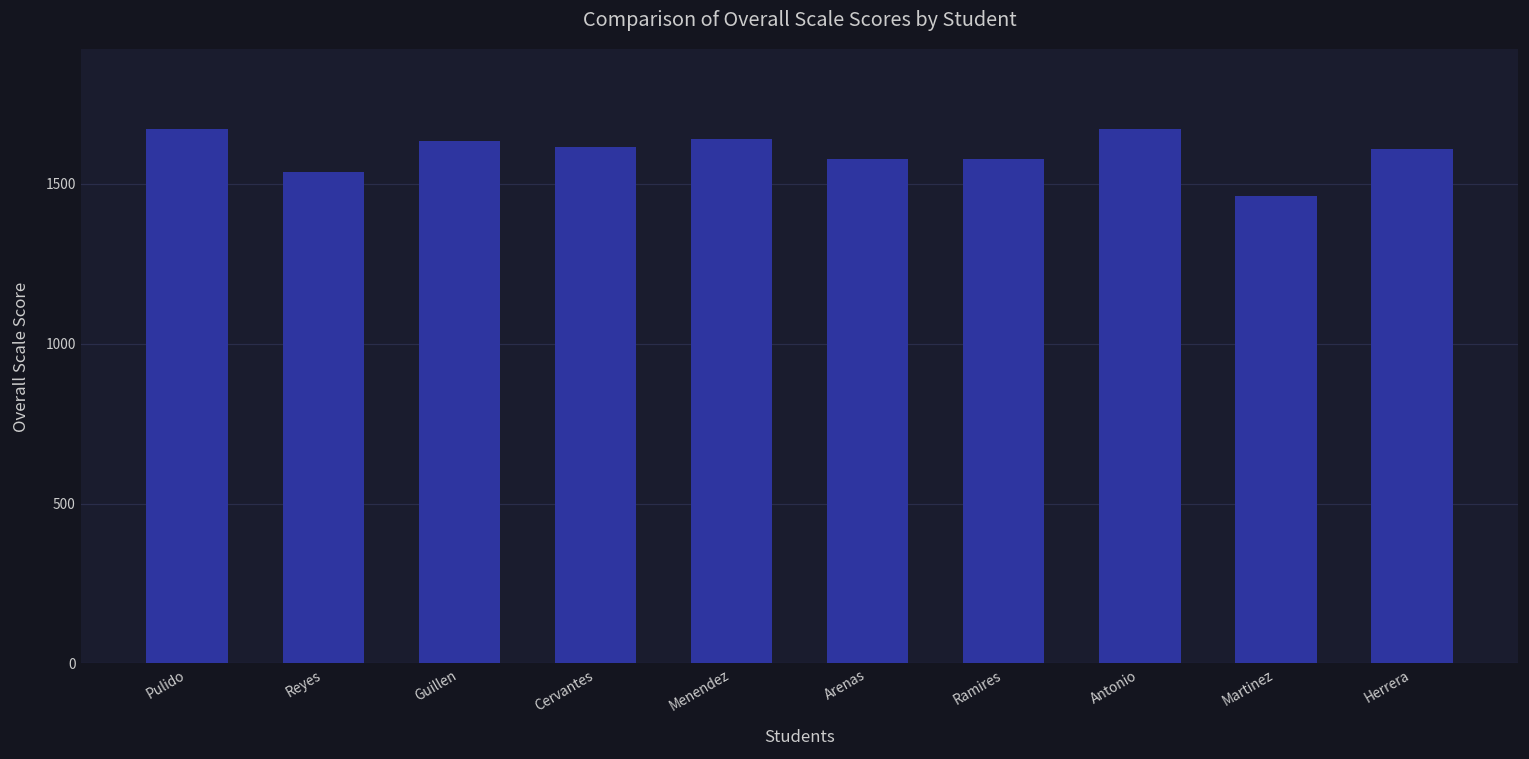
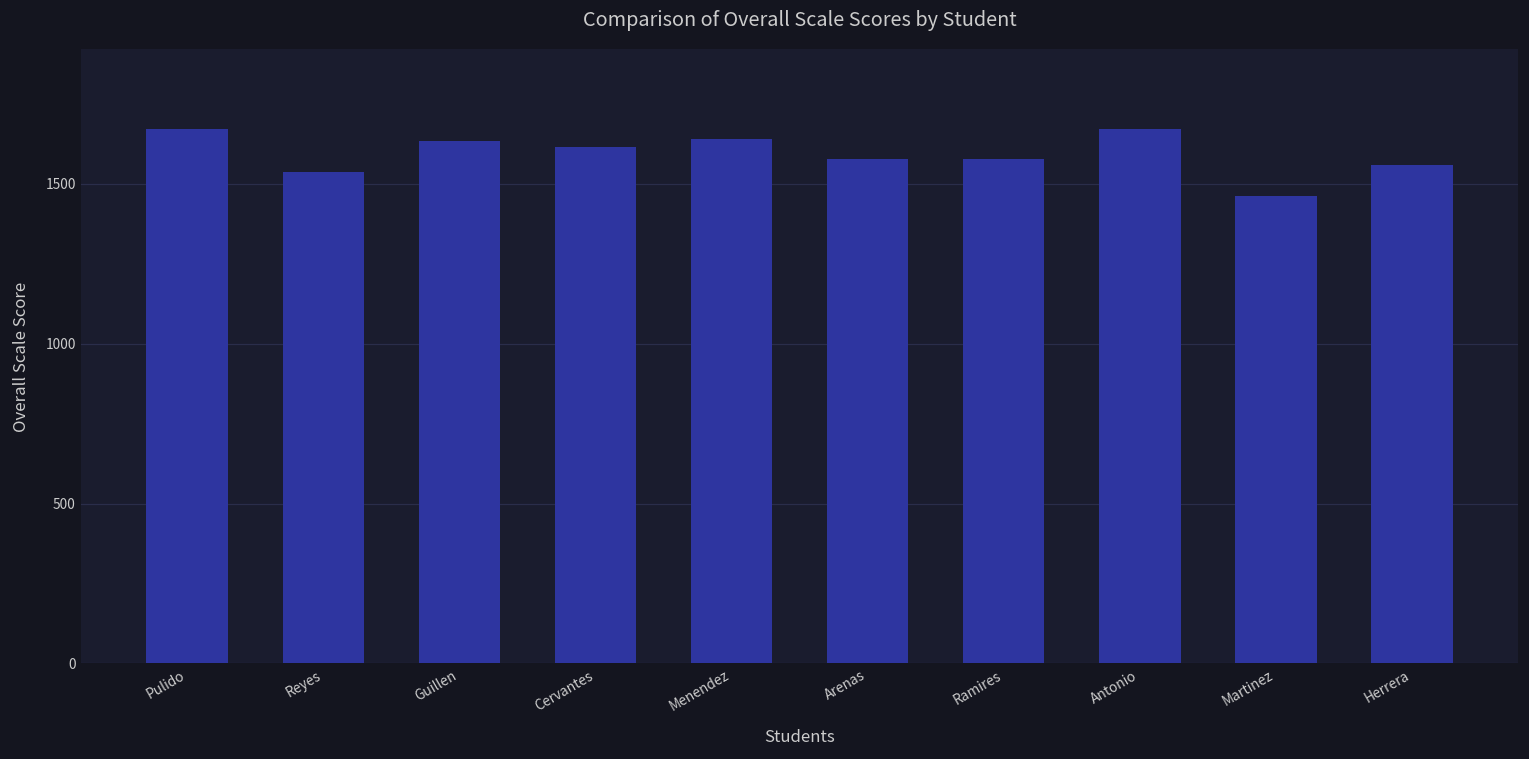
Herrera: 1610 -> 1560
